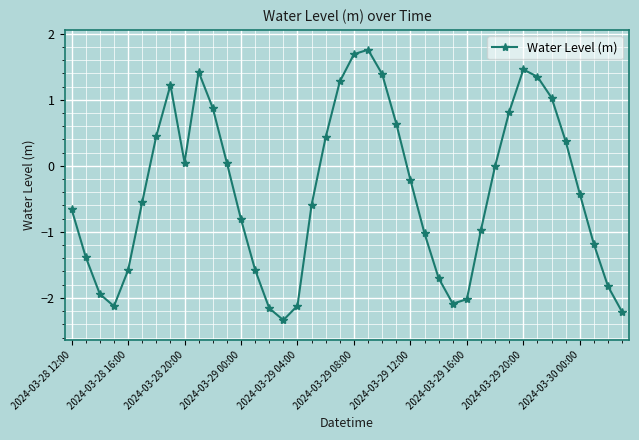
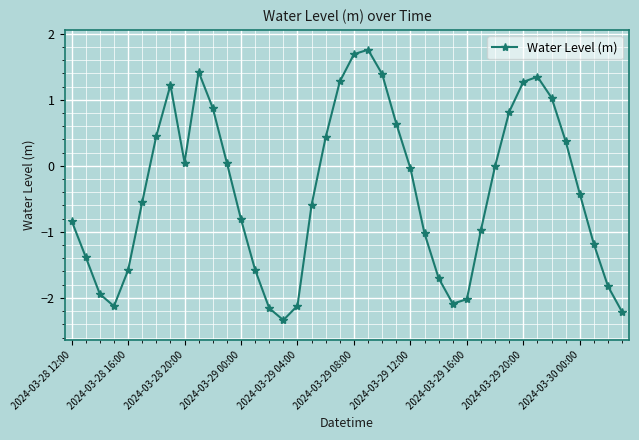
2024-03-28 12:00: -0.7 -> -0.8
2024-03-29 12:00: -0.2 -> 0.0
2024-03-29 20:00: 1.5 -> 1.3
